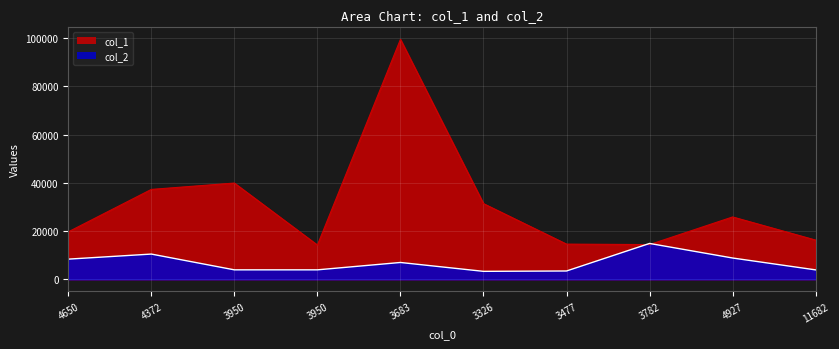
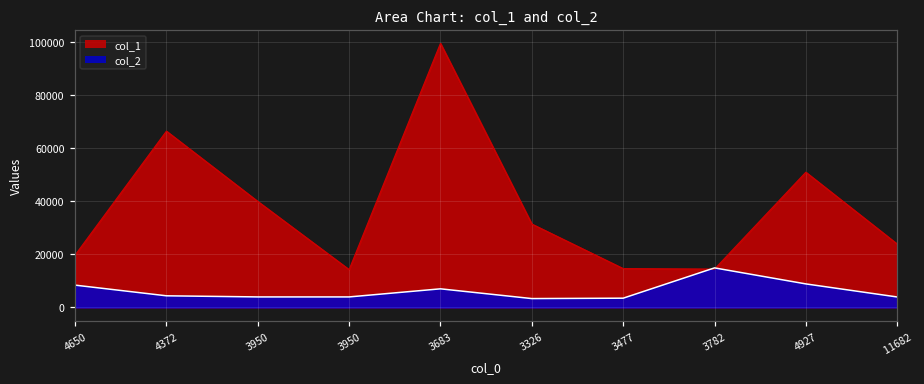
col_1, 4372: 37000 -> 66000
col_2, 4372: 10000 -> 4000
col_1, 4927: 26000 -> 51000
col_1, 11682: 16000 -> 24000
